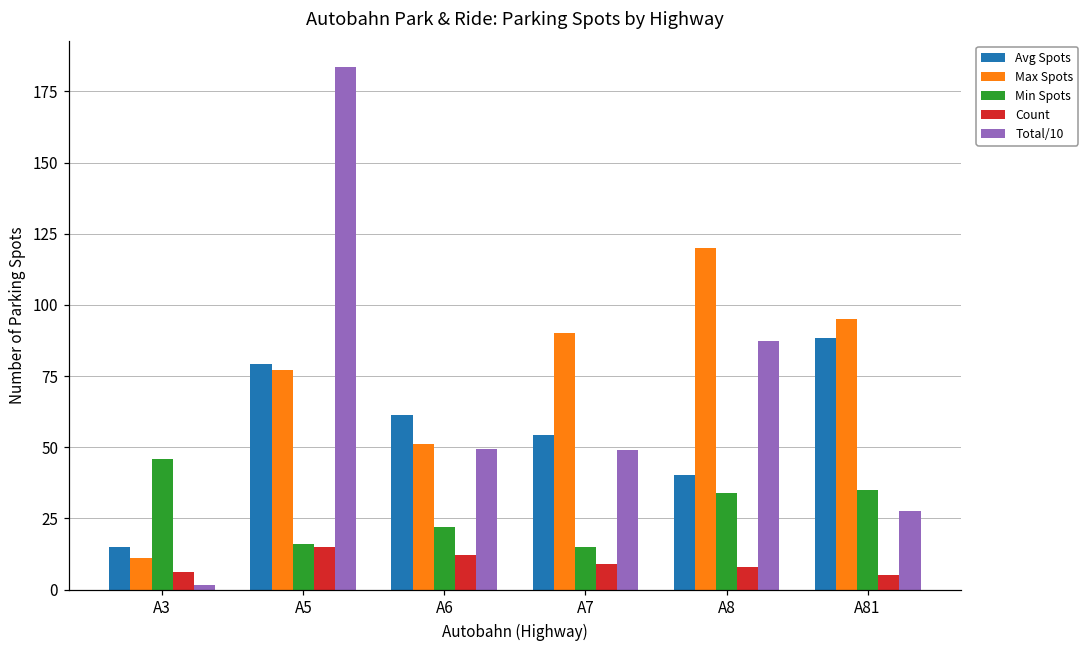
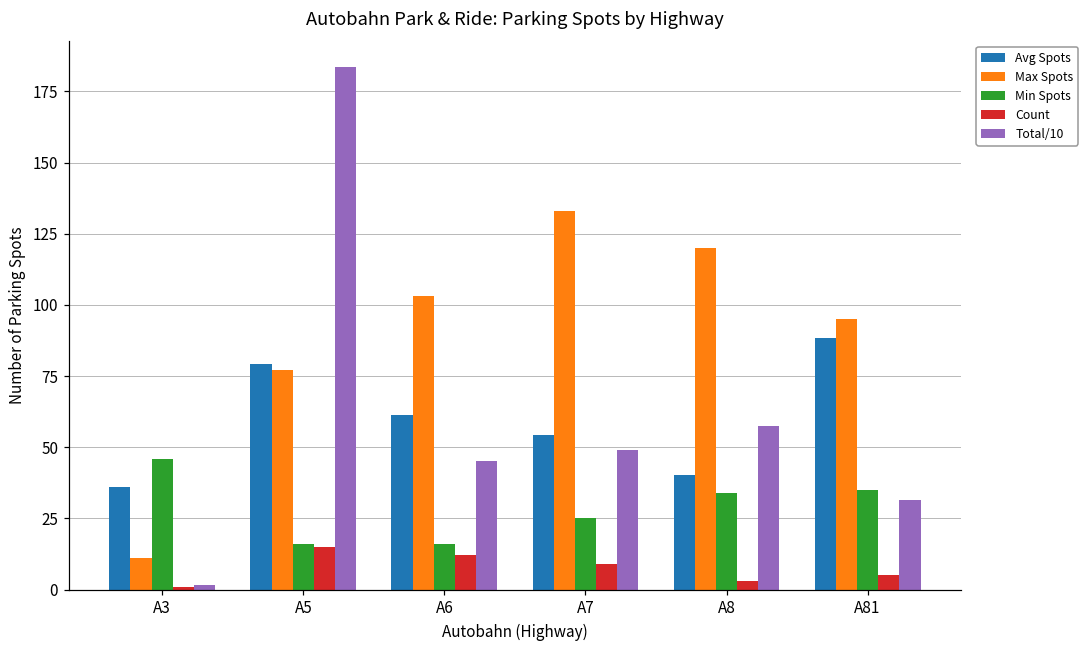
Avg Spots, A3: 15 -> 36
Count, A3: 6 -> 1
Max Spots, A6: 51 -> 103
Min Spots, A6: 22 -> 16
Total/10, A6: 50 -> 45
Max Spots, A7: 90 -> 133
Min Spots, A7: 15 -> 25
Count, A8: 8 -> 3
Total/10, A8: 87 -> 58
Total/10, A81: 28 -> 32
